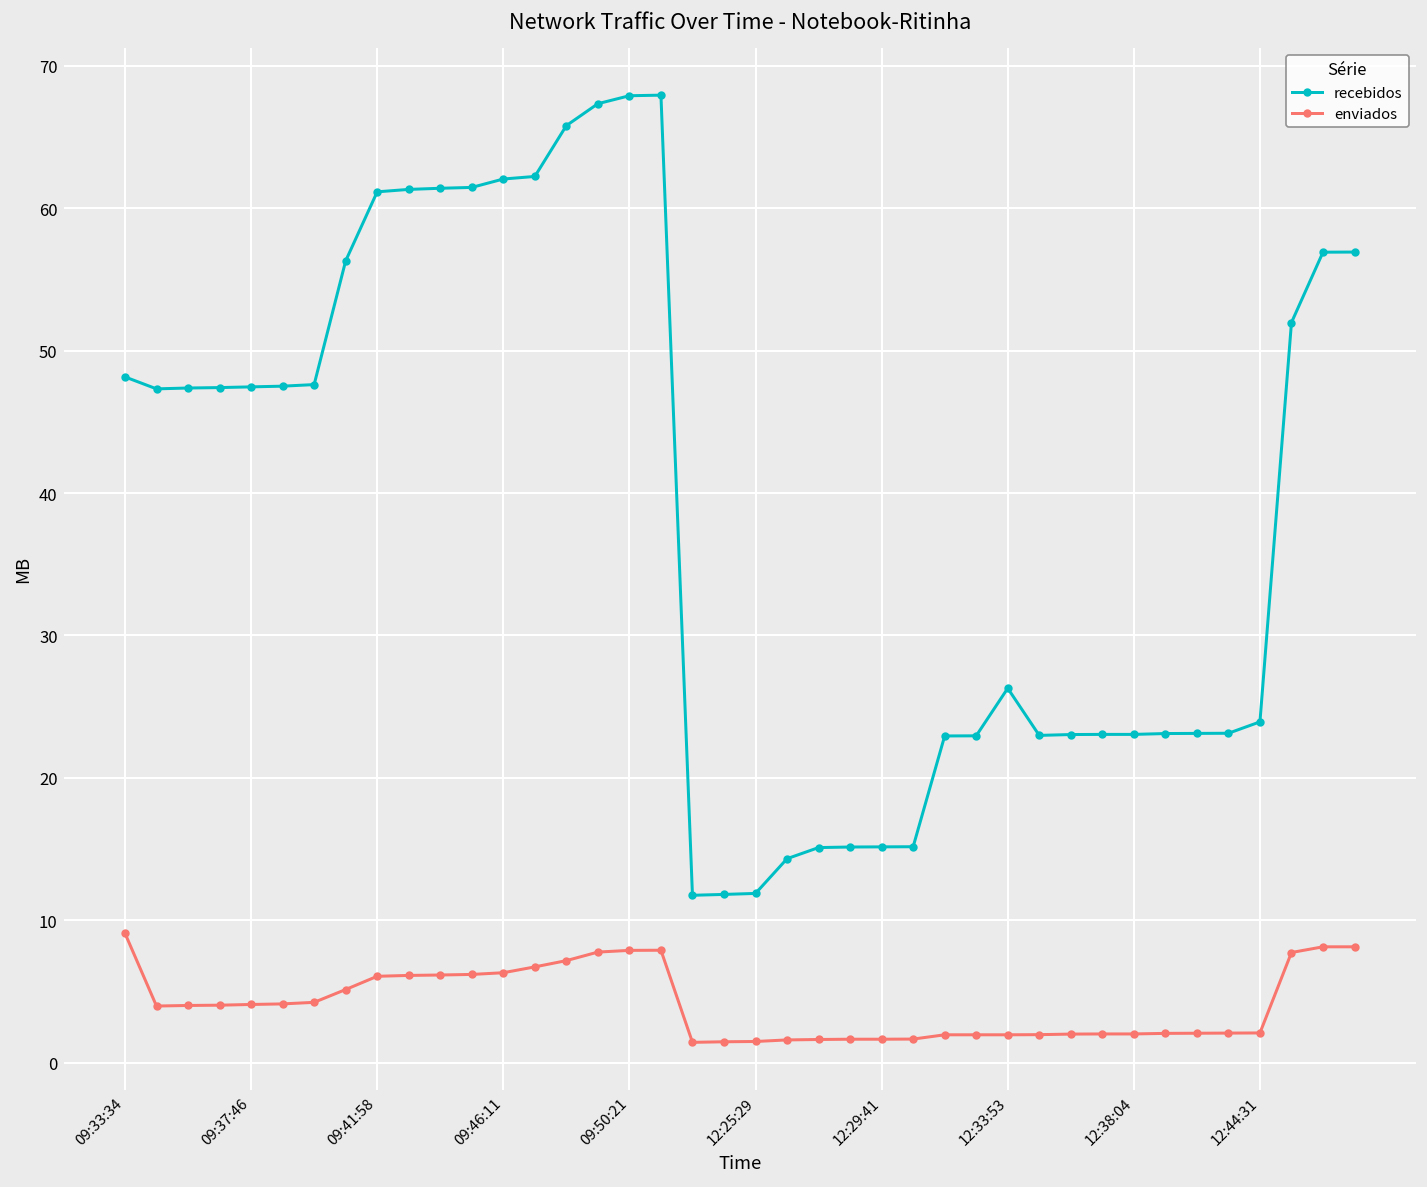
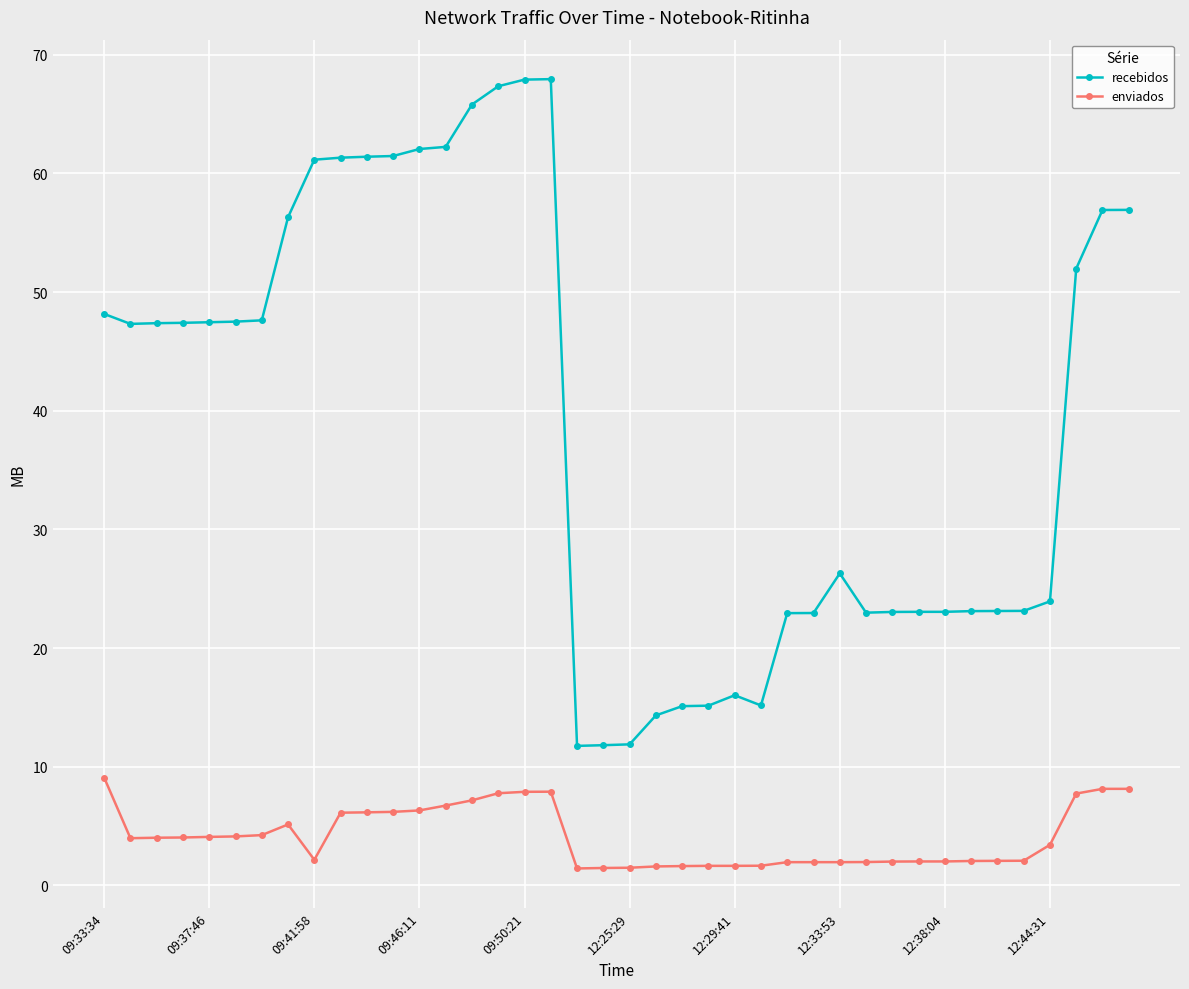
enviados, 09:41:58: 6.1 -> 2.2
recebidos, 12:29:41: 15.2 -> 16.0
enviados, 12:44:31: 2.1 -> 3.4
